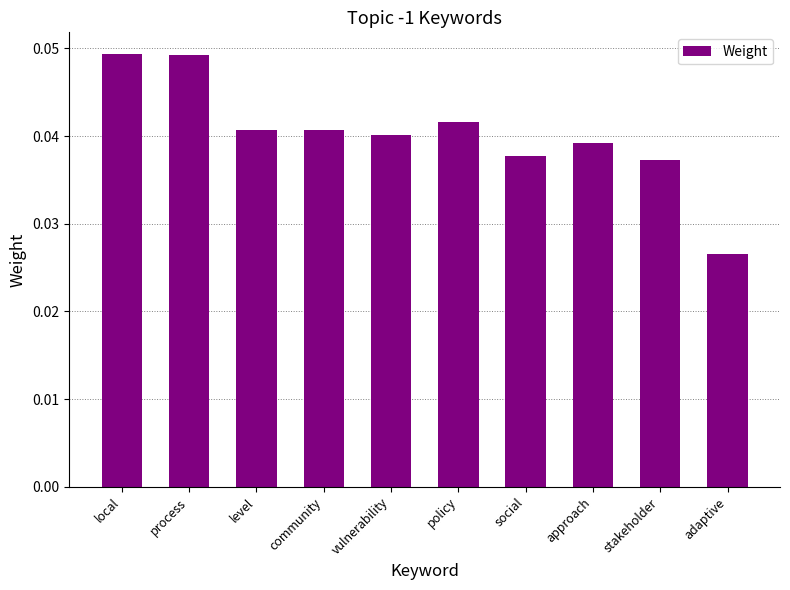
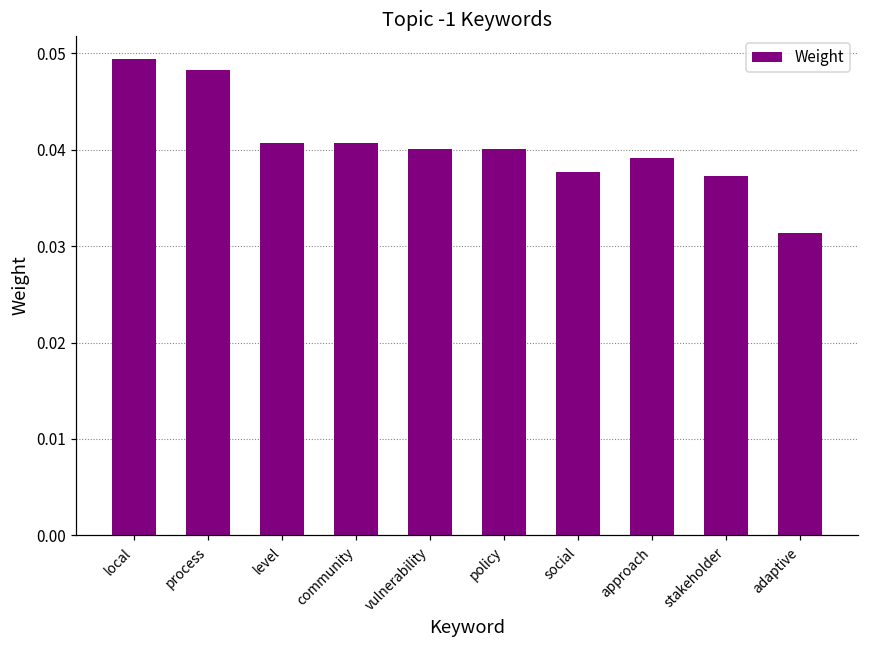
process: 0.049 -> 0.048
policy: 0.042 -> 0.040
adaptive: 0.026 -> 0.031
